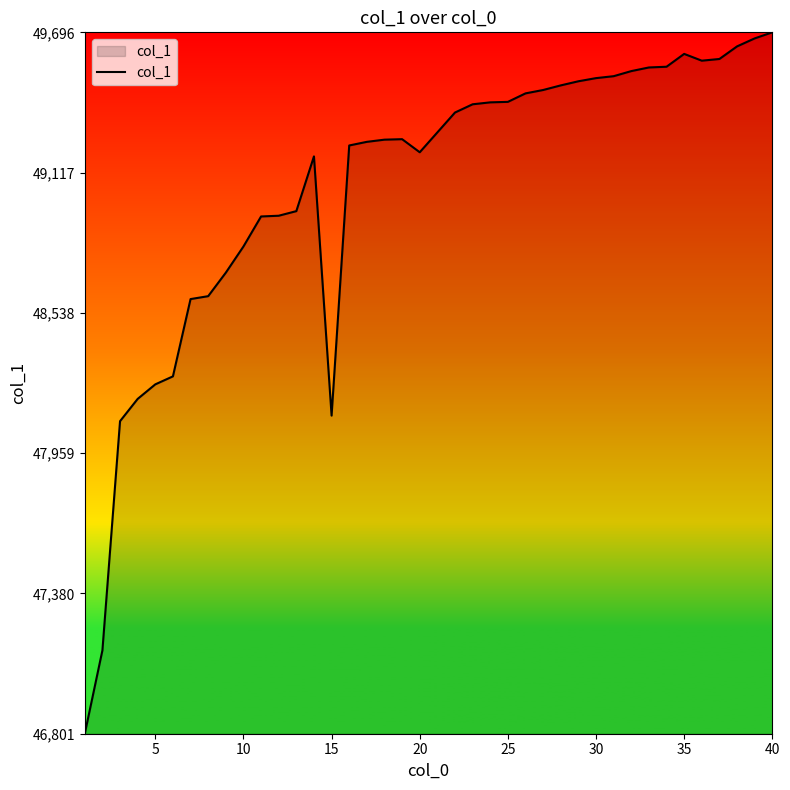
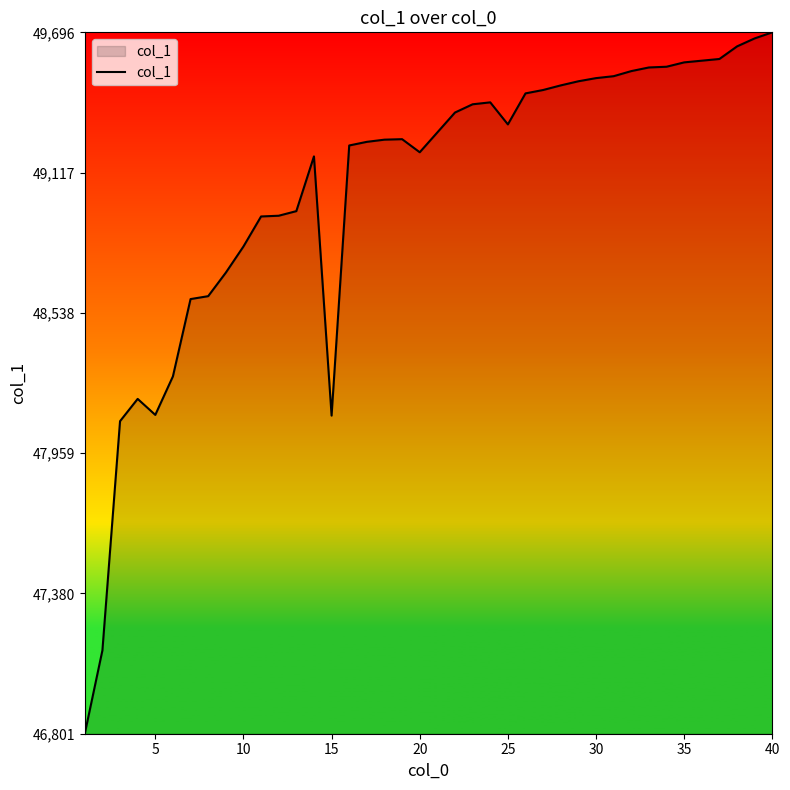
5: 48,240 -> 48,120
25: 49,410 -> 49,320
35: 49,610 -> 49,570
